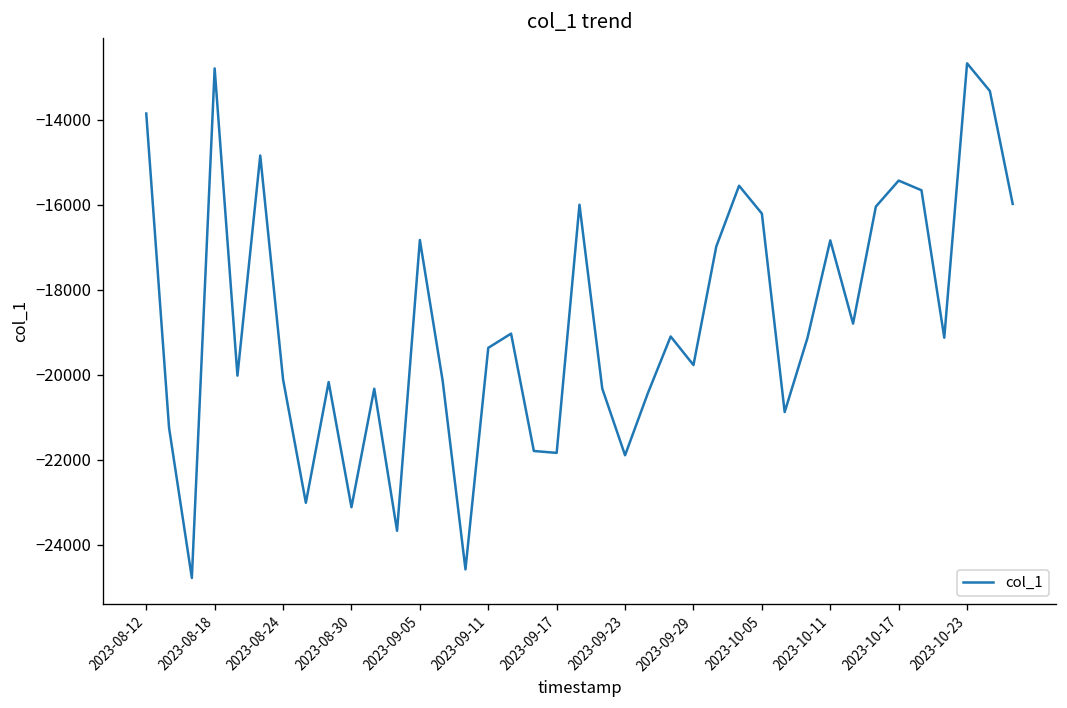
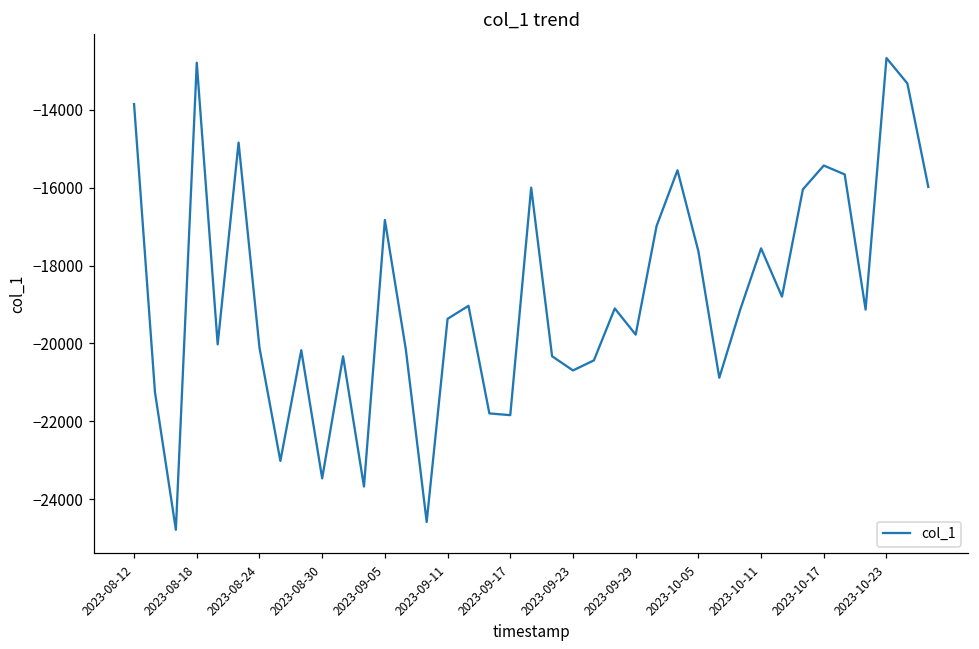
2023-08-30: -23100 -> -23500
2023-09-23: -21900 -> -20700
2023-10-05: -16200 -> -17600
2023-10-11: -16800 -> -17600
